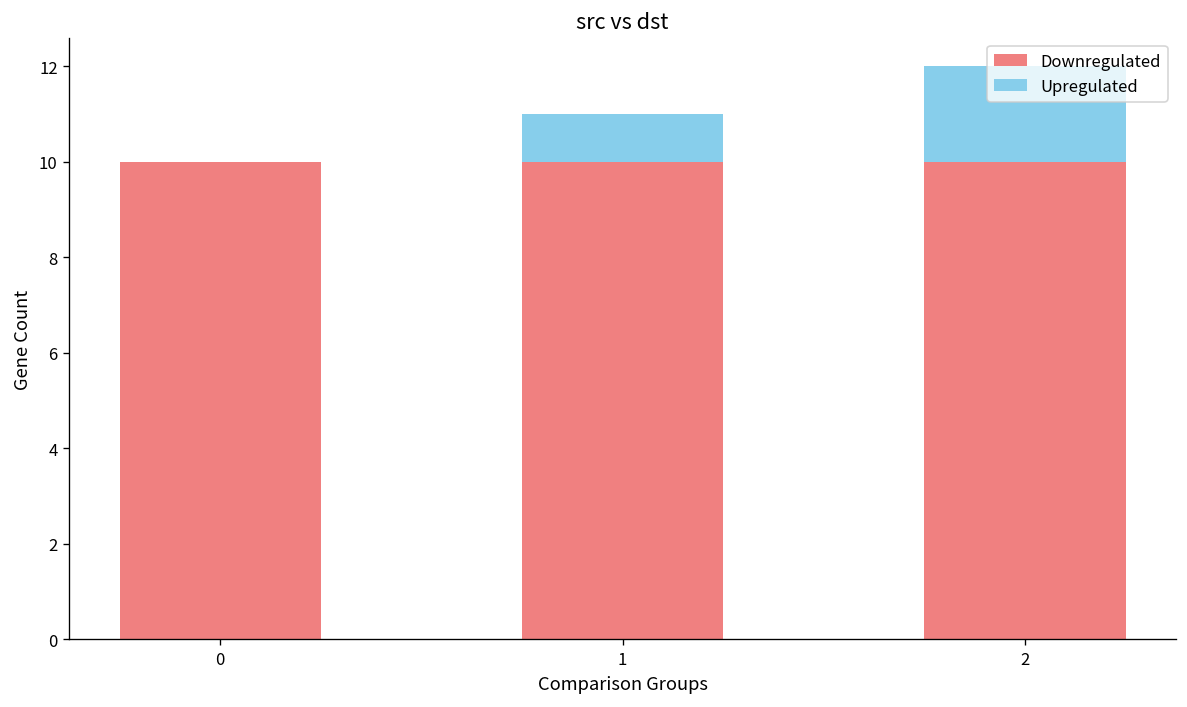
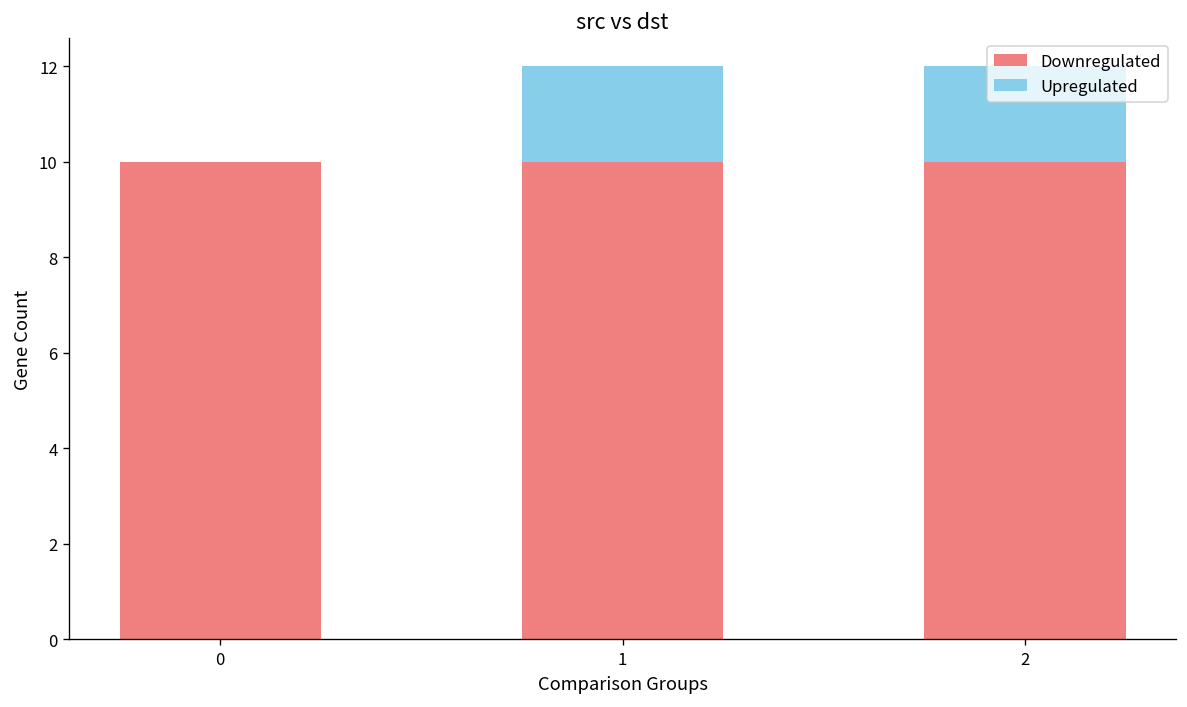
Upregulated, 1: 1 -> 2
